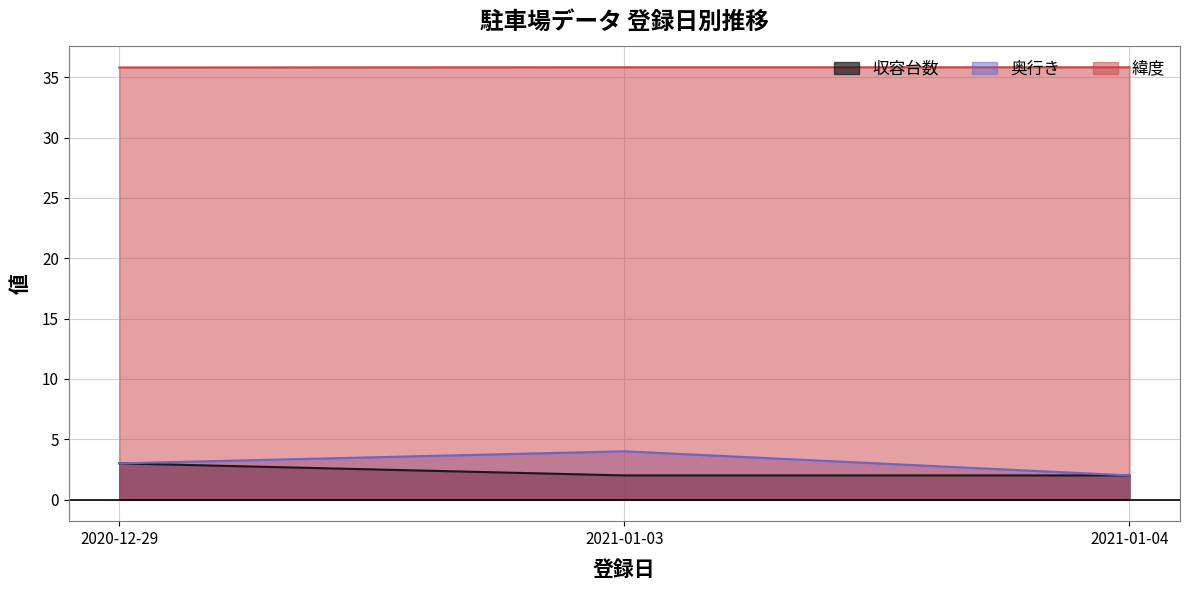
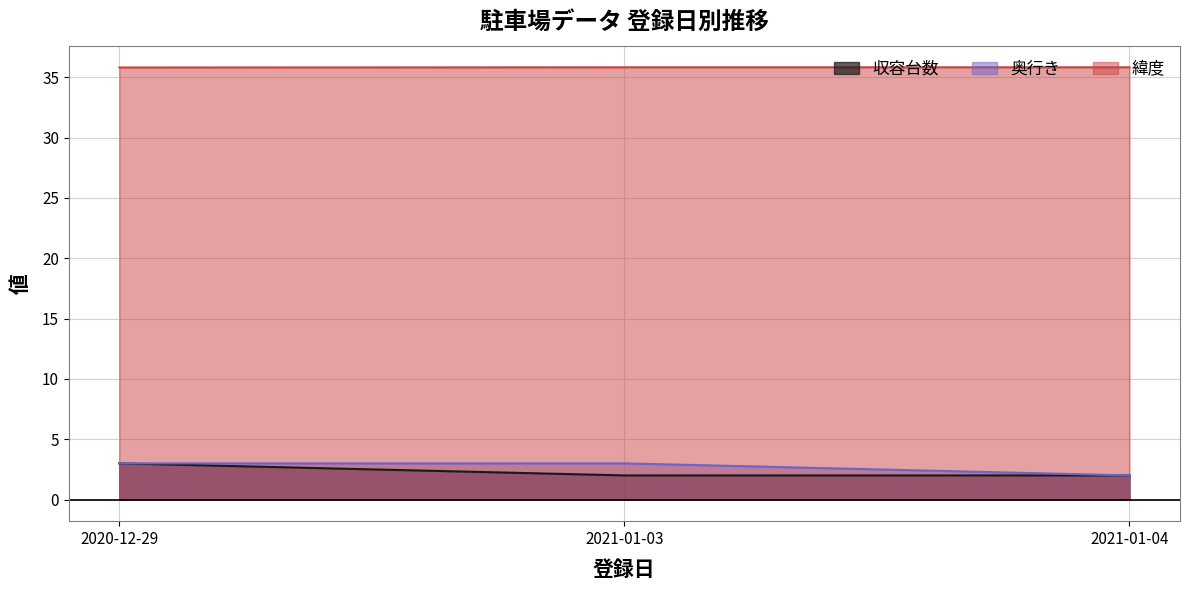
奥行き, 2021-01-03: 4 -> 3
